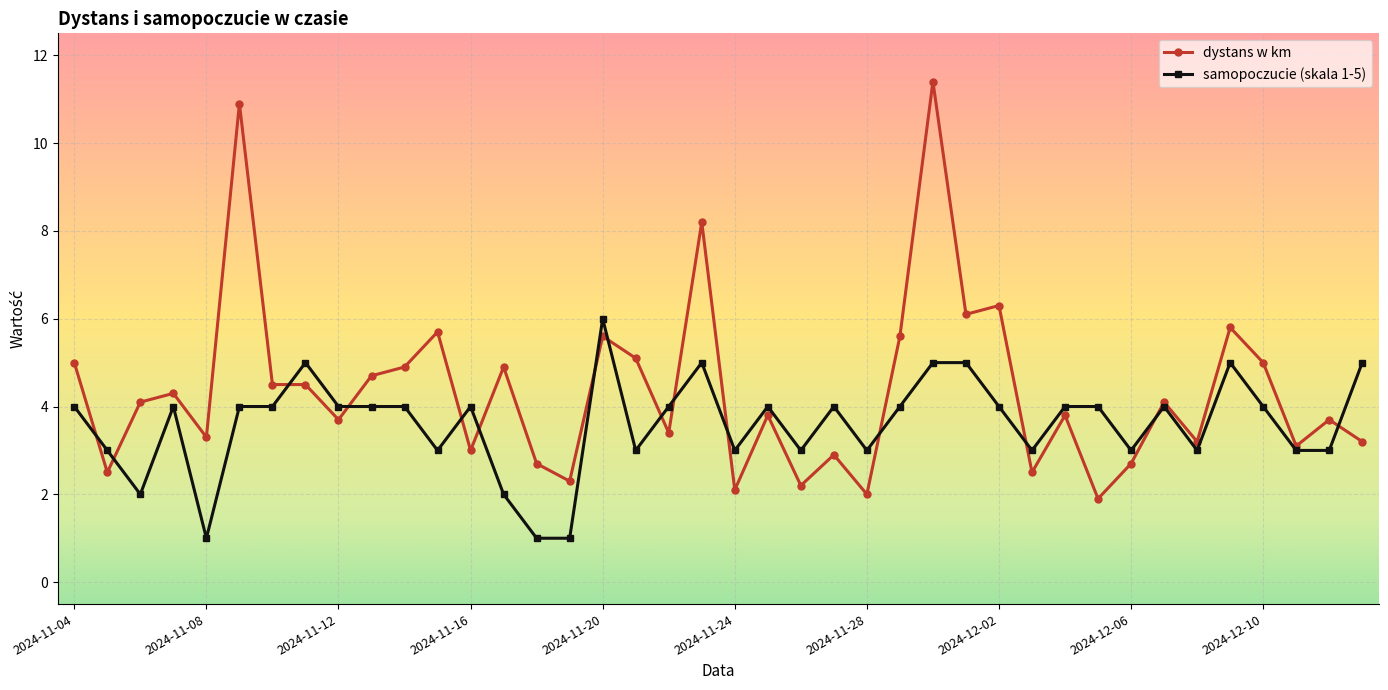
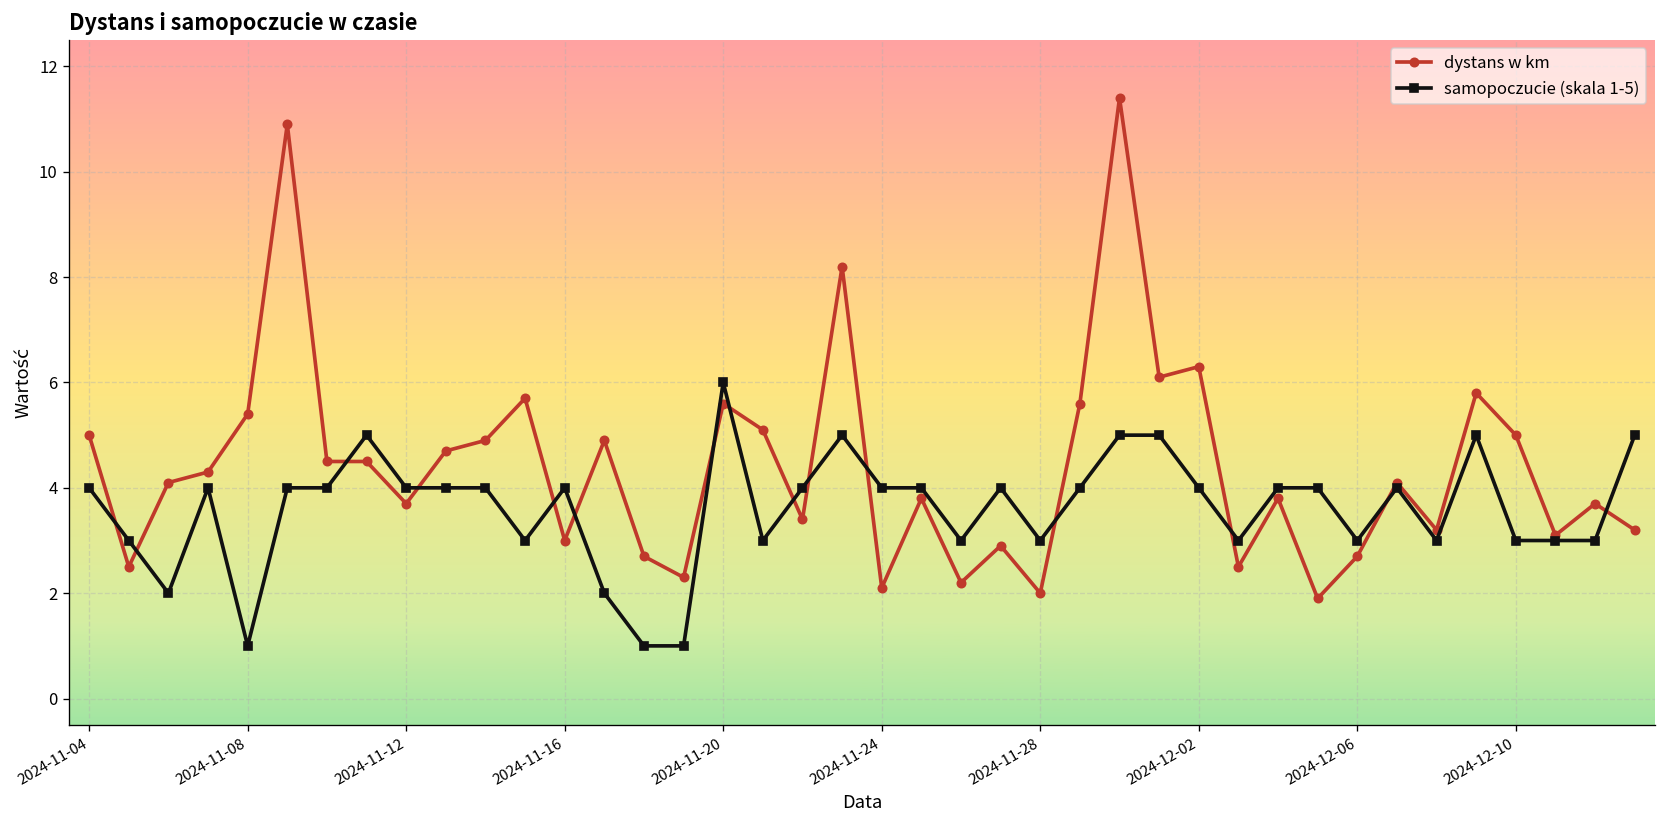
dystans w km, 2024-11-08: 3.3 -> 5.4
samopoczucie (skala 1-5), 2024-11-24: 3 -> 4
samopoczucie (skala 1-5), 2024-12-10: 4 -> 3
